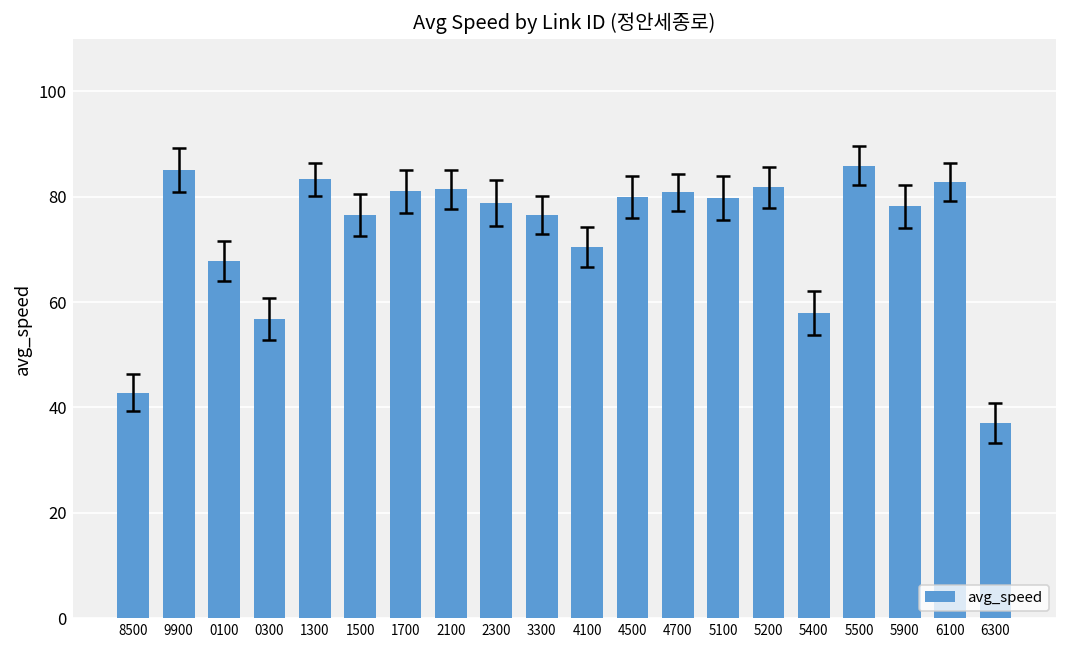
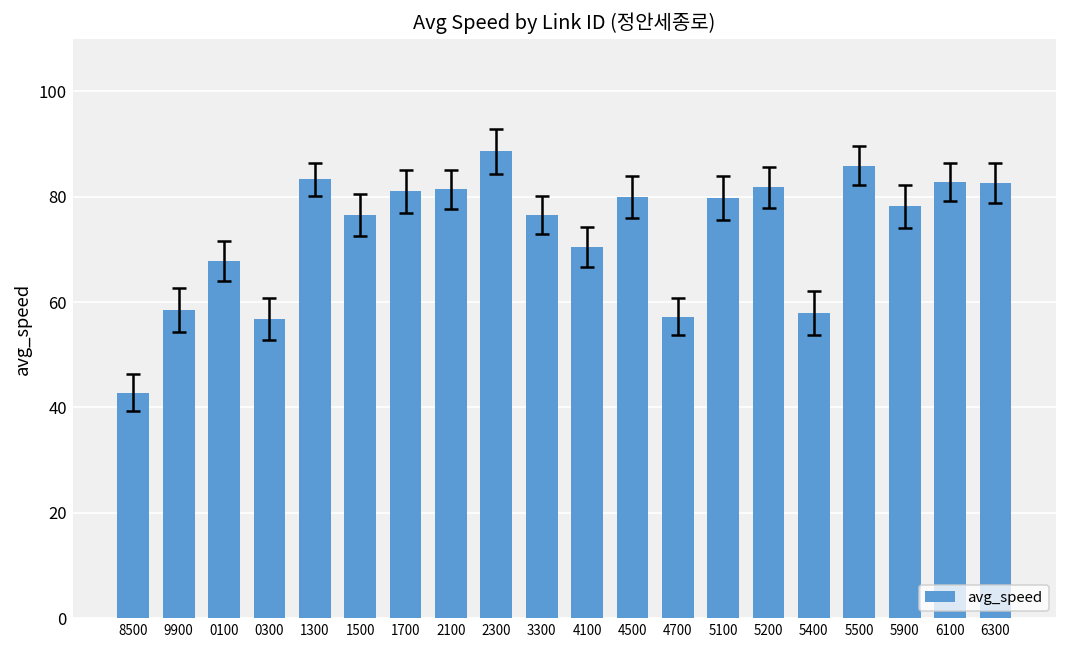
avg_speed, 9900: 85 -> 59
avg_speed, 2300: 79 -> 89
avg_speed, 4700: 81 -> 57
avg_speed, 6300: 37 -> 83
